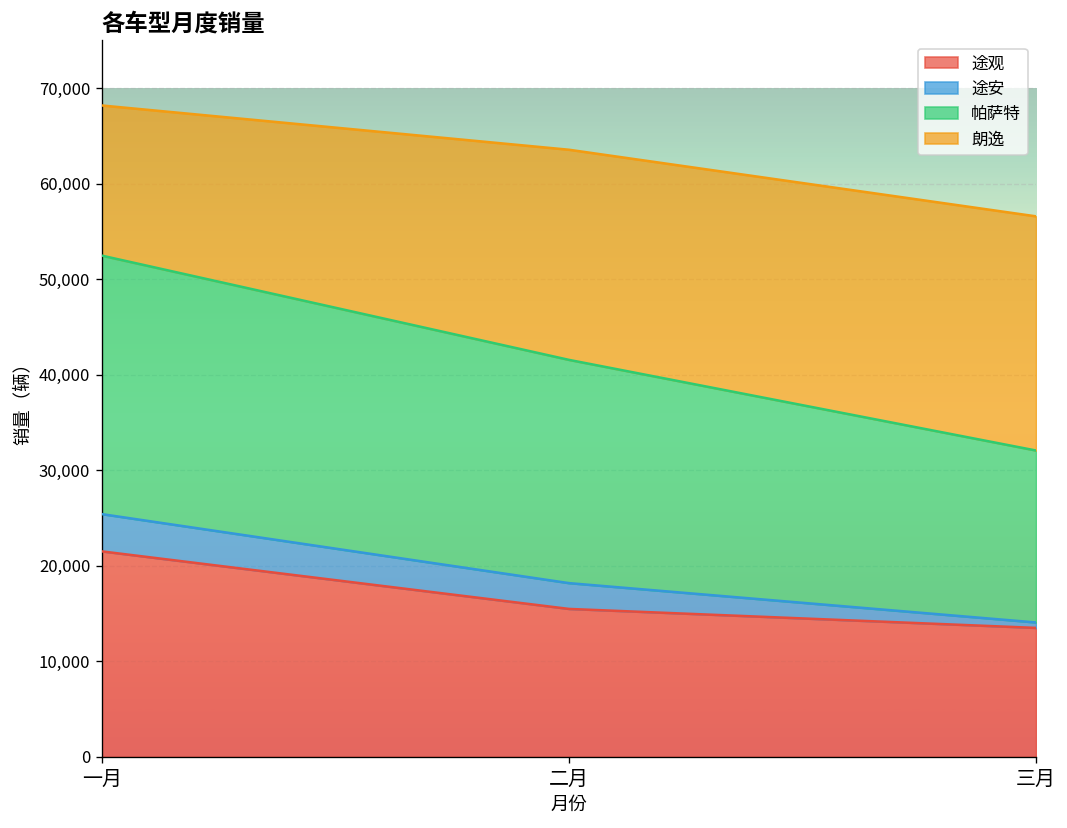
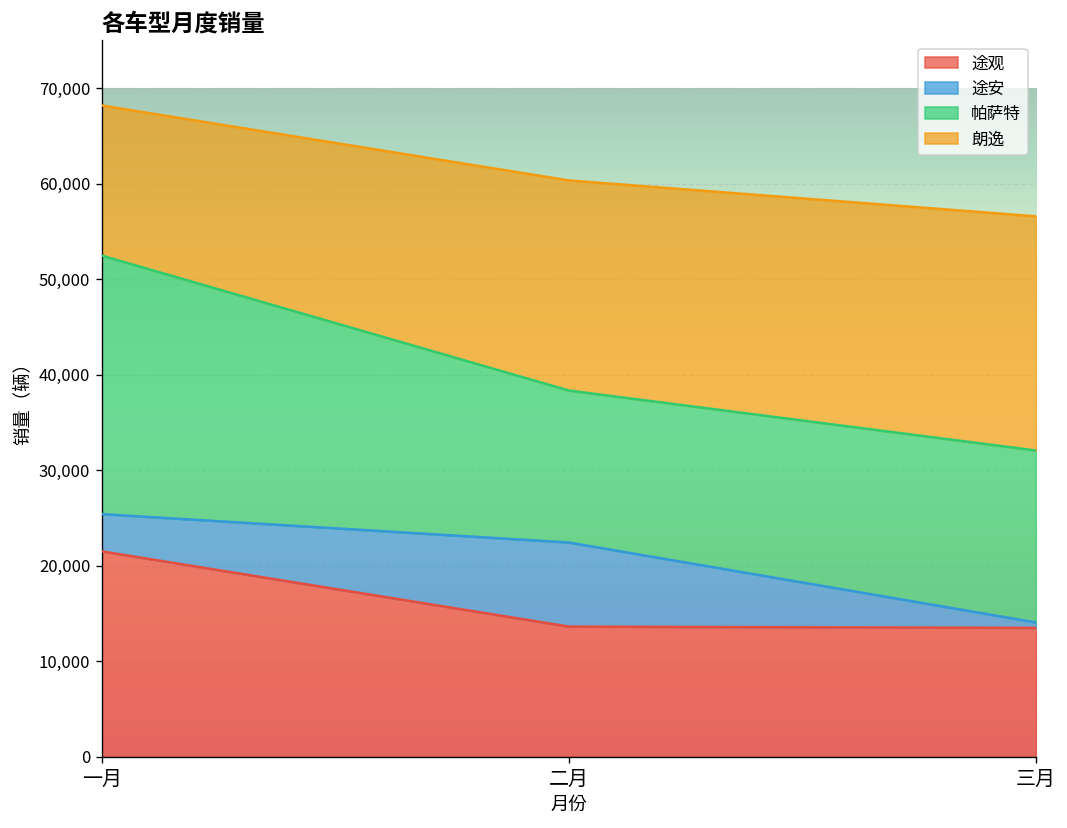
途观, 二月: 15,000 -> 14,000
途安, 二月: 3,000 -> 9,000
帕萨特, 二月: 23,000 -> 16,000
